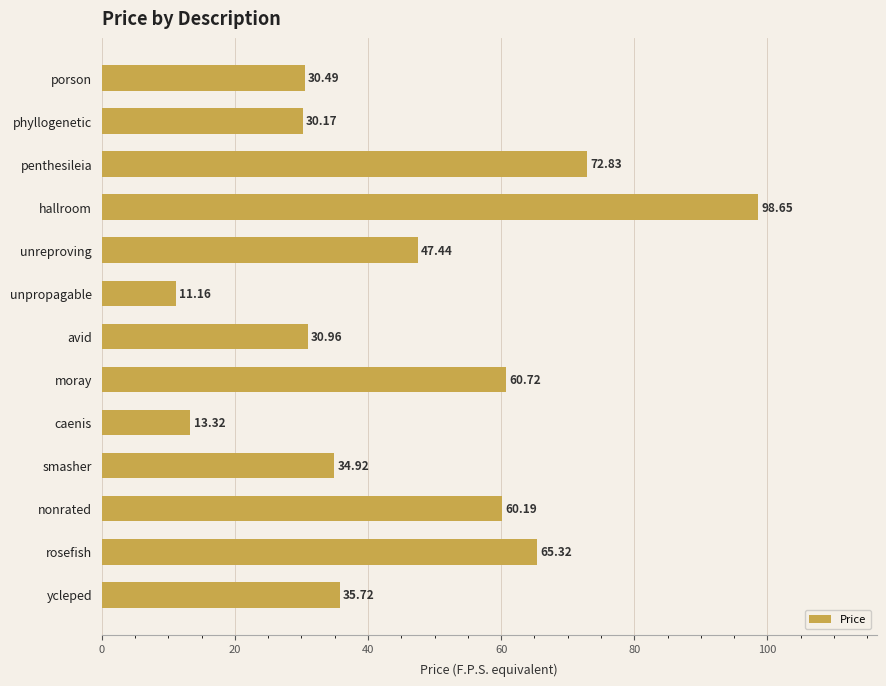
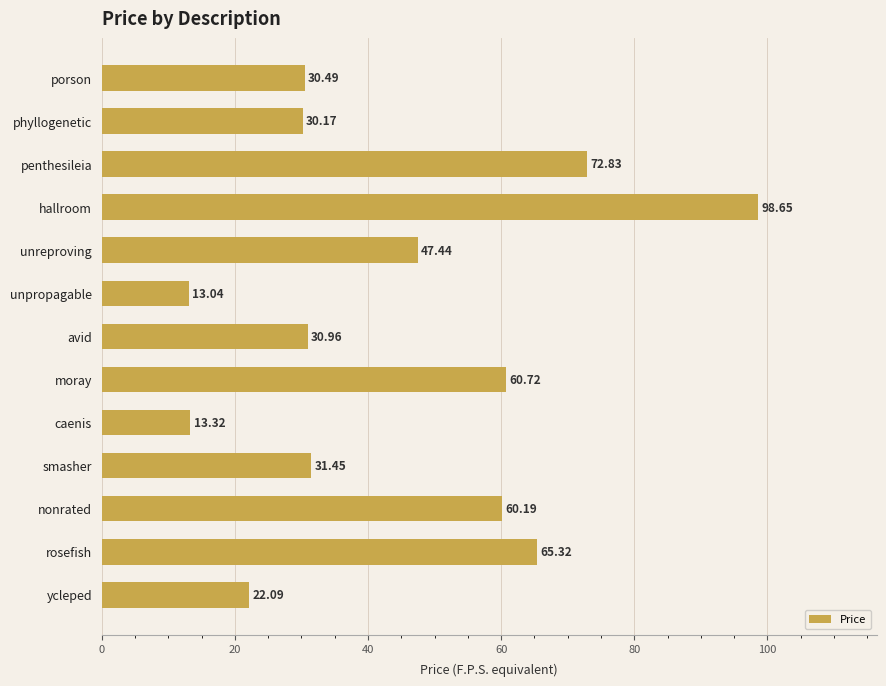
unpropagable: 11.16 -> 13.04
smasher: 34.92 -> 31.45
ycleped: 35.72 -> 22.09
